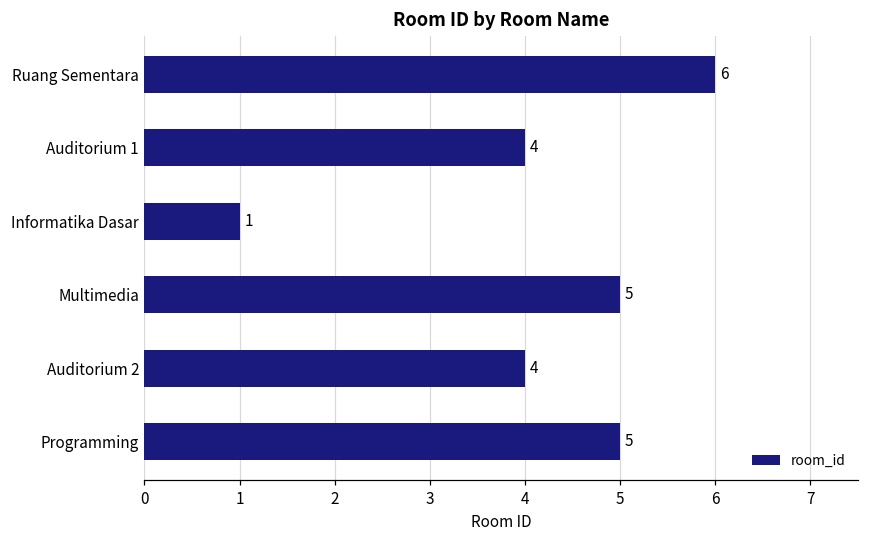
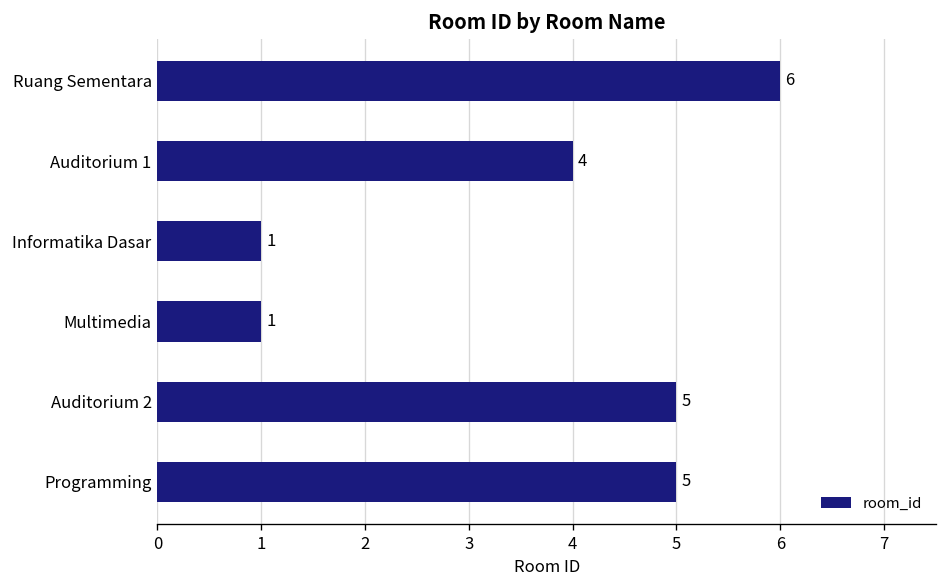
Multimedia: 5 -> 1
Auditorium 2: 4 -> 5
